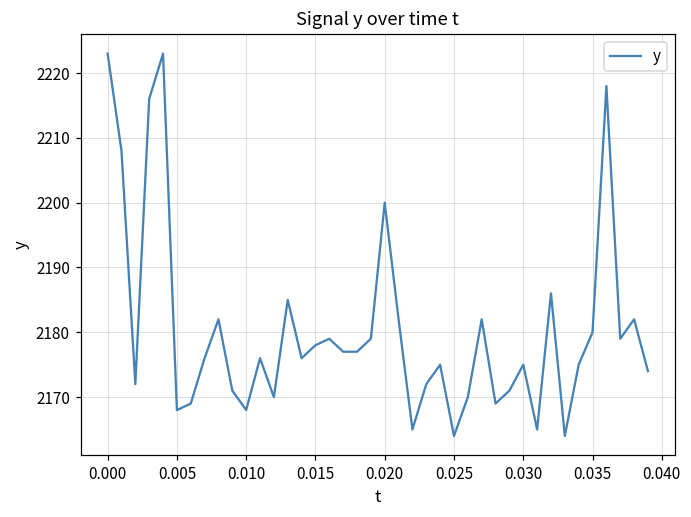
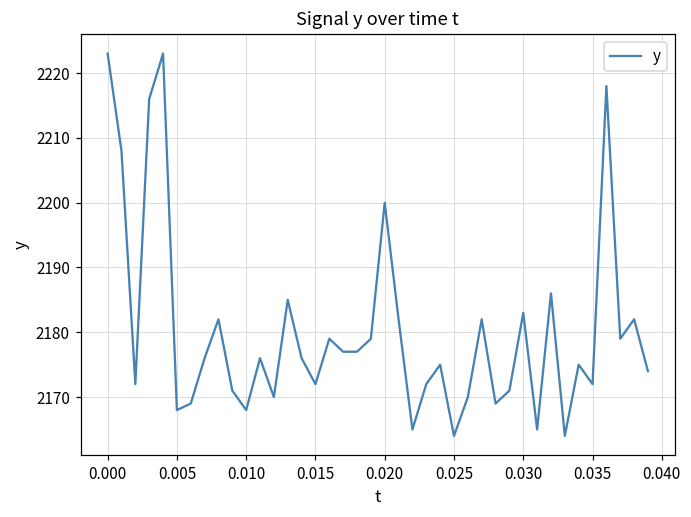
0.015: 2178 -> 2172
0.030: 2175 -> 2183
0.035: 2180 -> 2172
